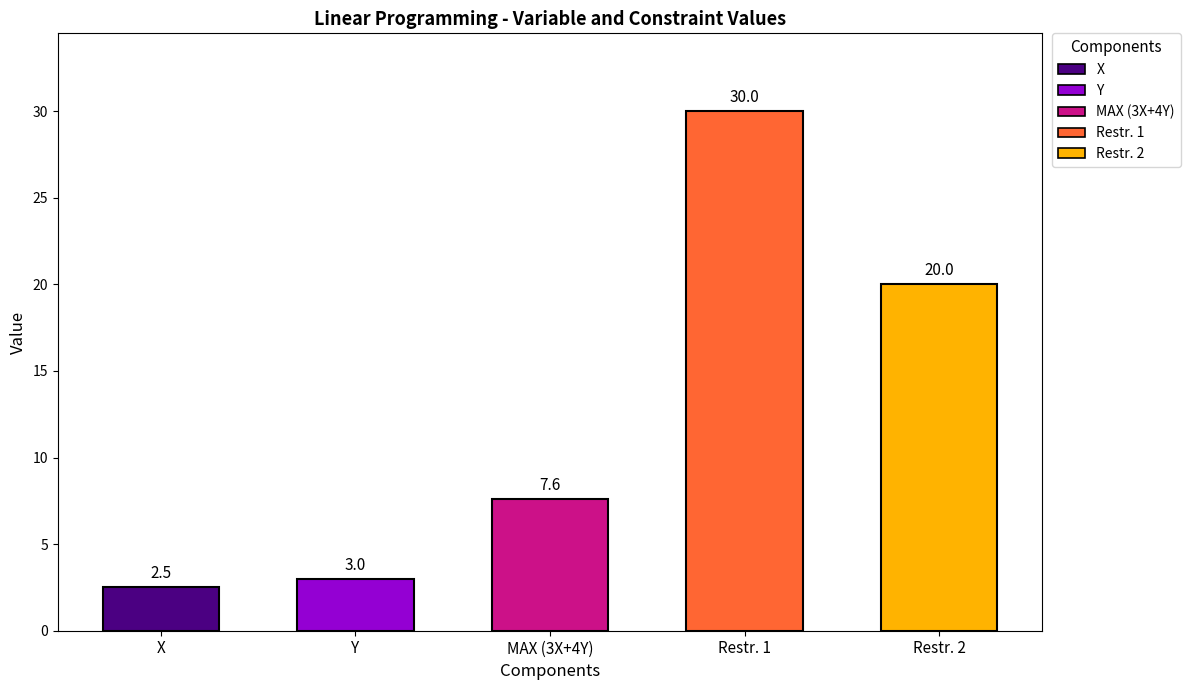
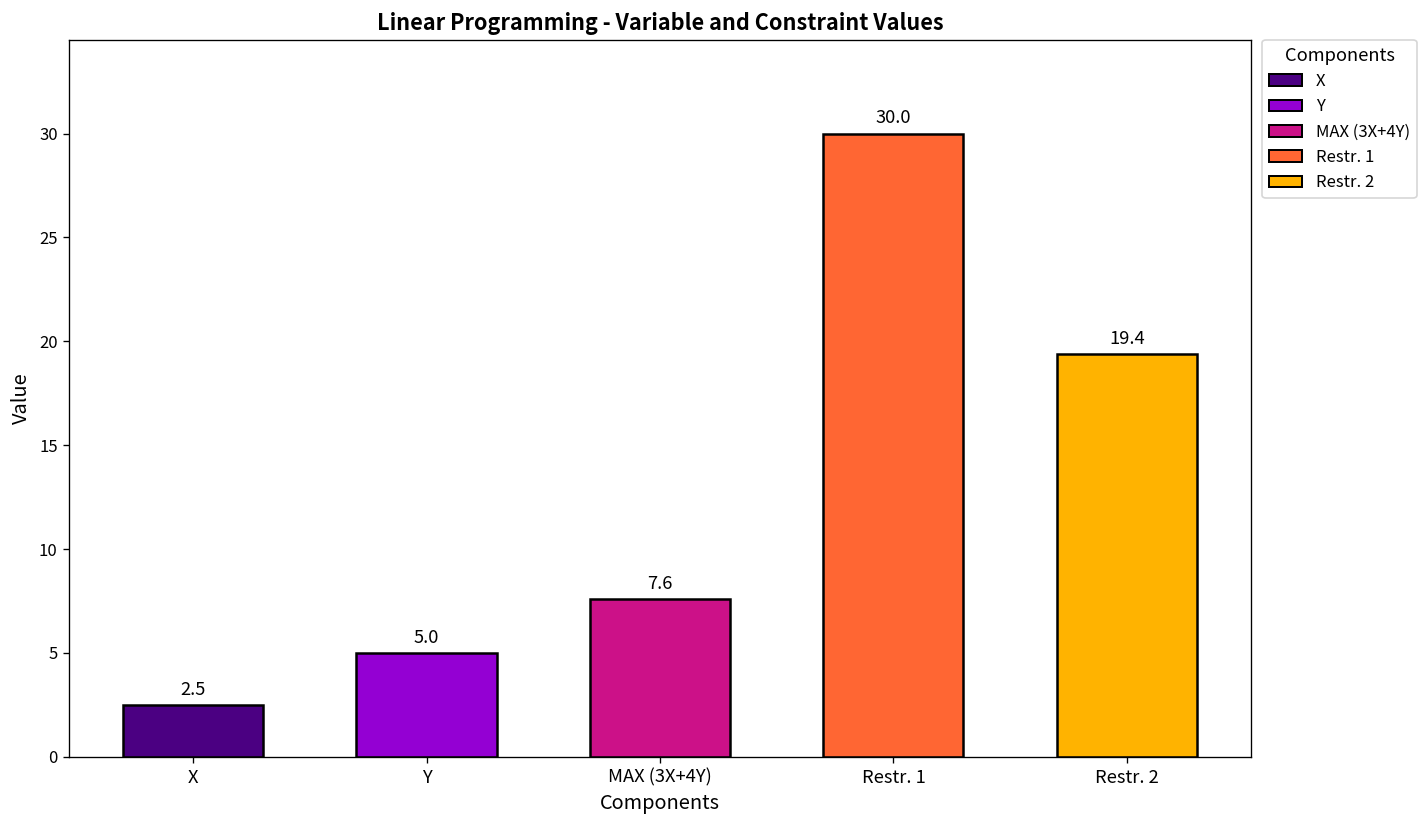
Y: 3.0 -> 5.0
Restr. 2: 20.0 -> 19.4
